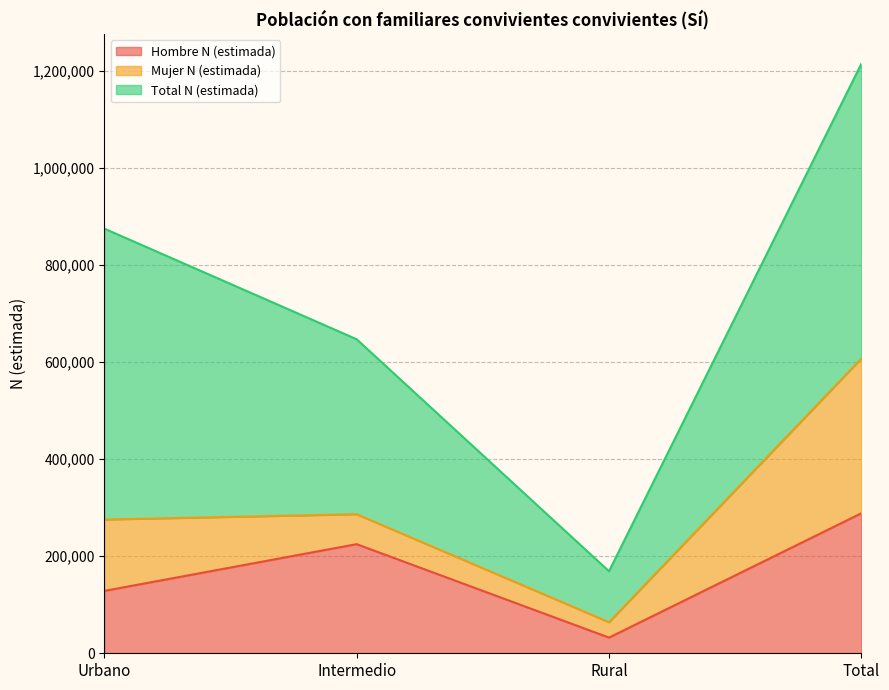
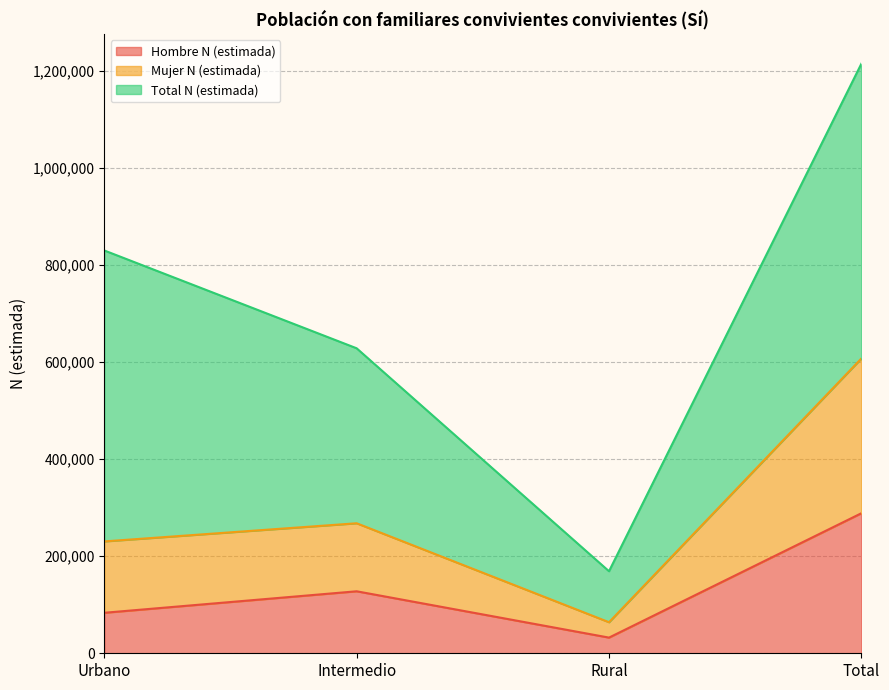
Hombre N (estimada), Urbano: 130,000 -> 80,000
Hombre N (estimada), Intermedio: 220,000 -> 130,000
Mujer N (estimada), Intermedio: 60,000 -> 140,000
